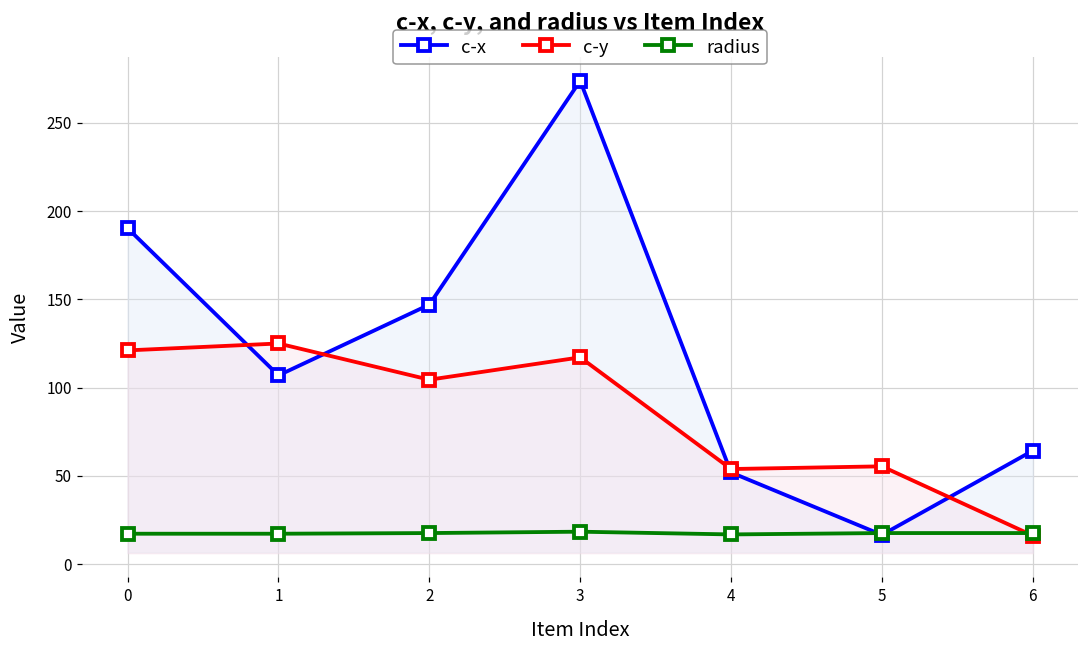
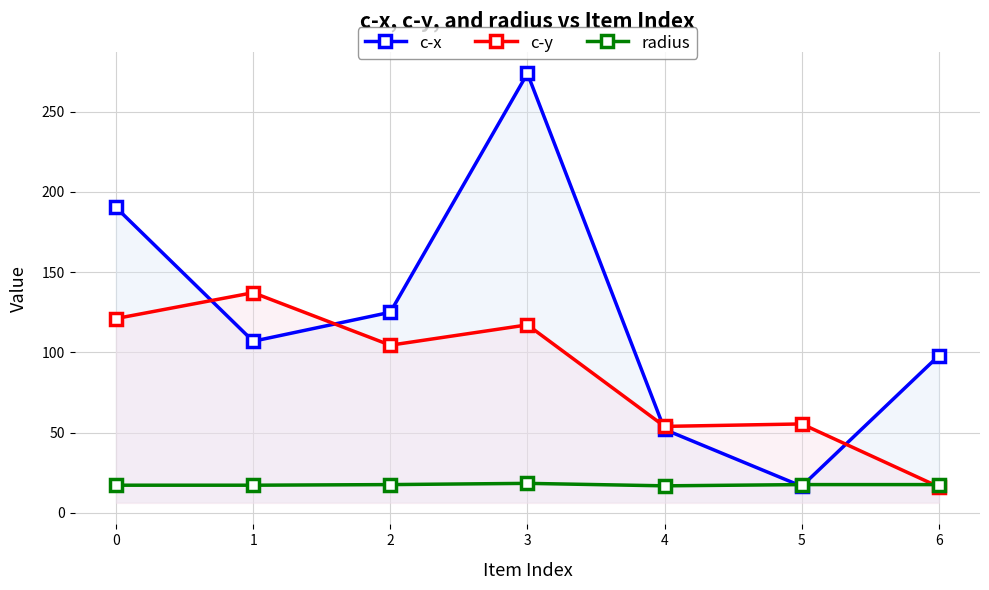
c-y, 1: 125 -> 137
c-x, 2: 147 -> 125
c-x, 6: 64 -> 98
